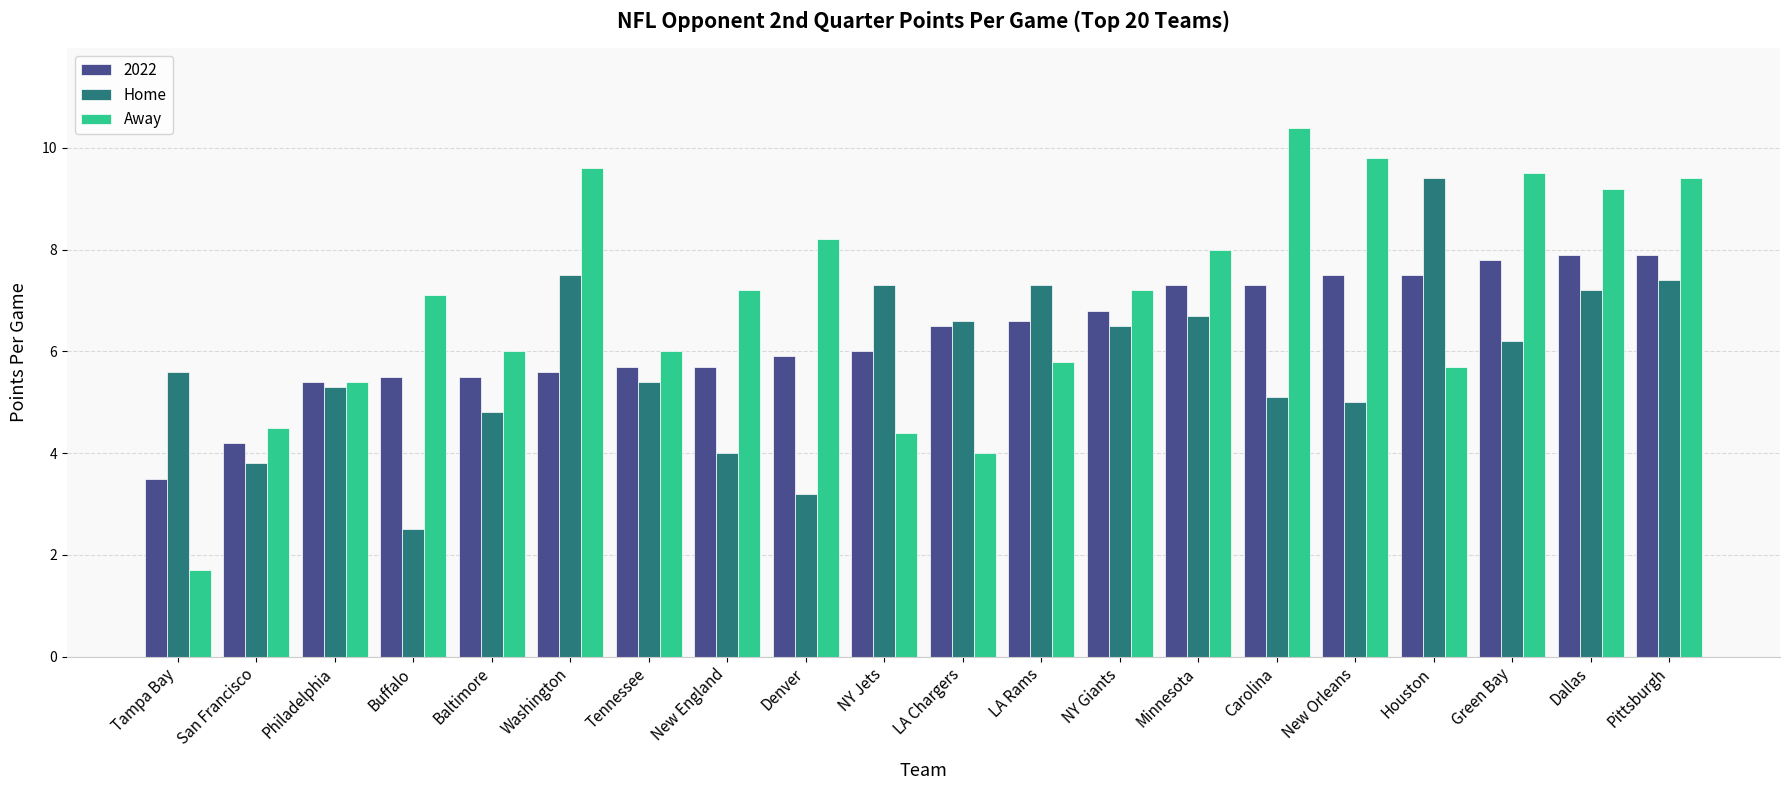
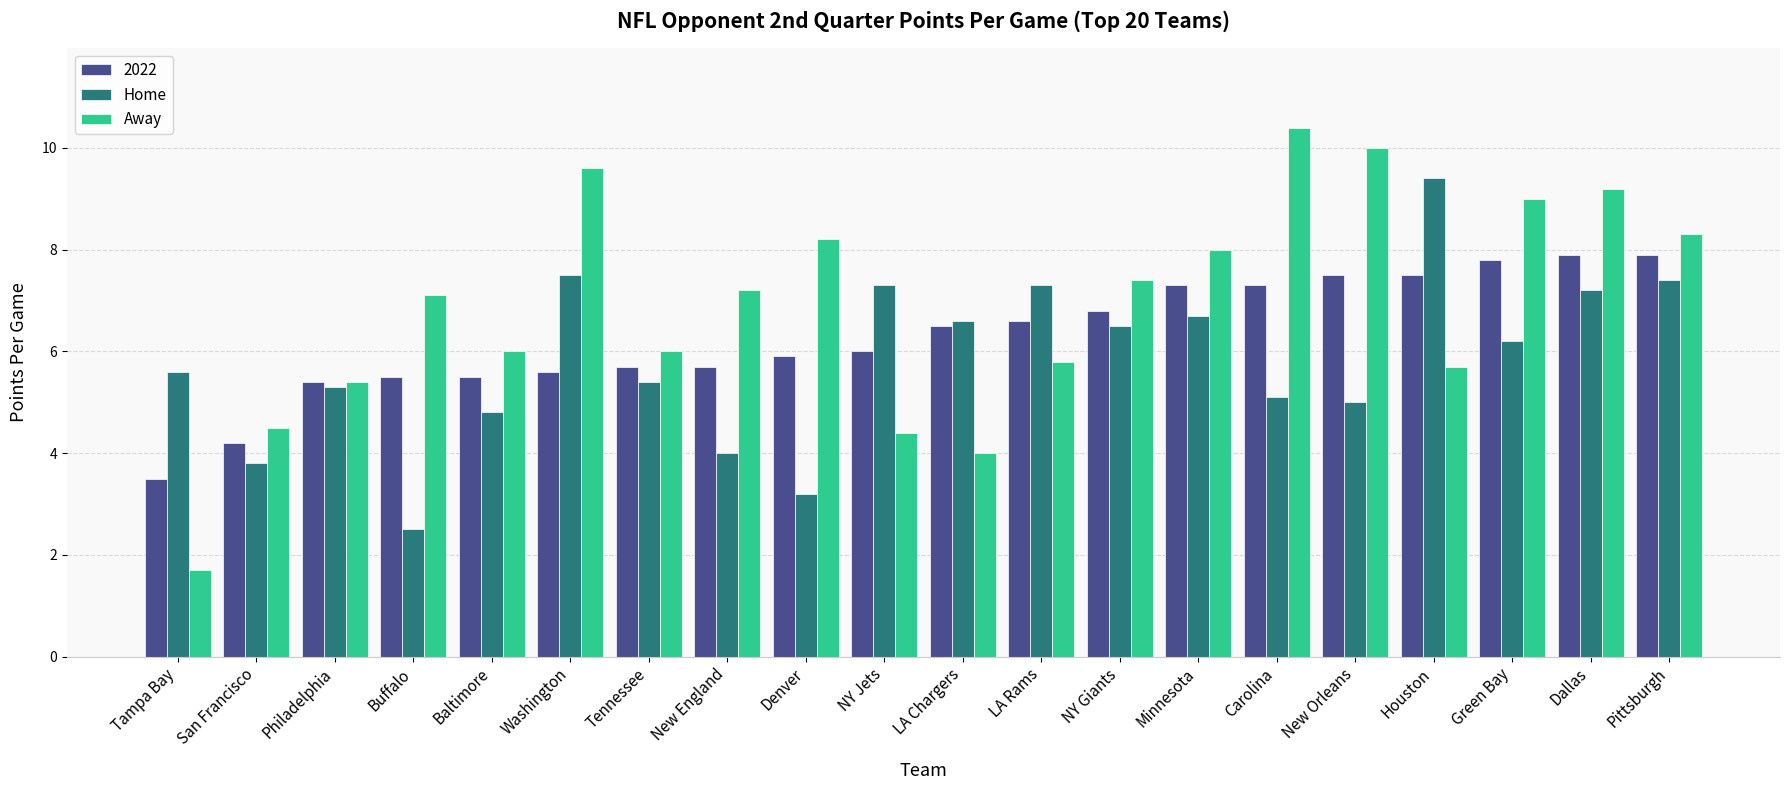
Away, NY Giants: 7.2 -> 7.4
Away, New Orleans: 9.8 -> 10.0
Away, Green Bay: 9.5 -> 9.0
Away, Pittsburgh: 9.4 -> 8.3
